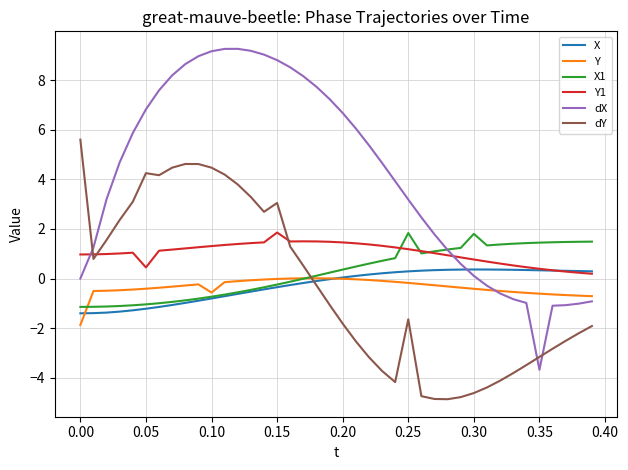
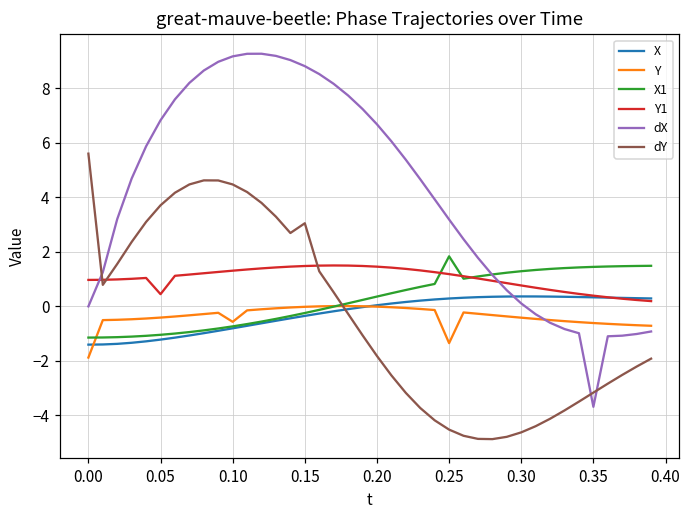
dY, 0.05: 4.2 -> 3.7
Y1, 0.15: 1.9 -> 1.5
Y, 0.25: -0.2 -> -1.3
dY, 0.25: -1.6 -> -4.5
X1, 0.30: 1.8 -> 1.3
